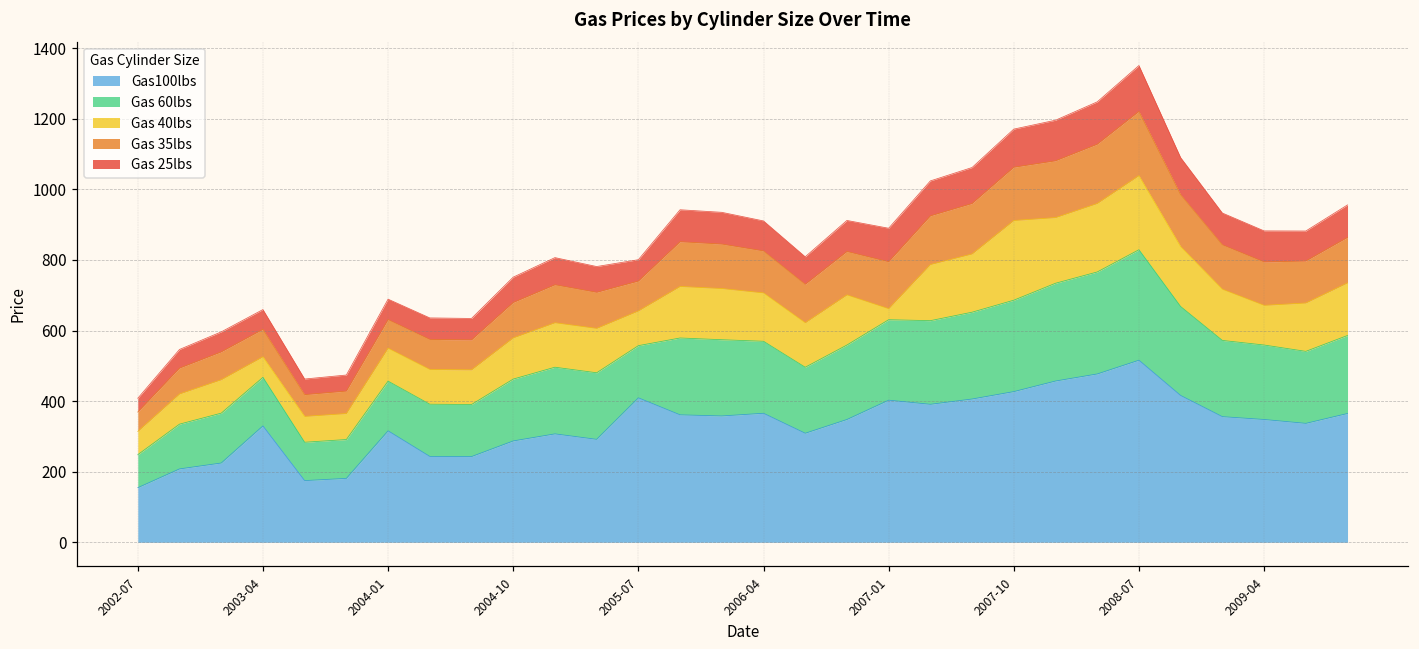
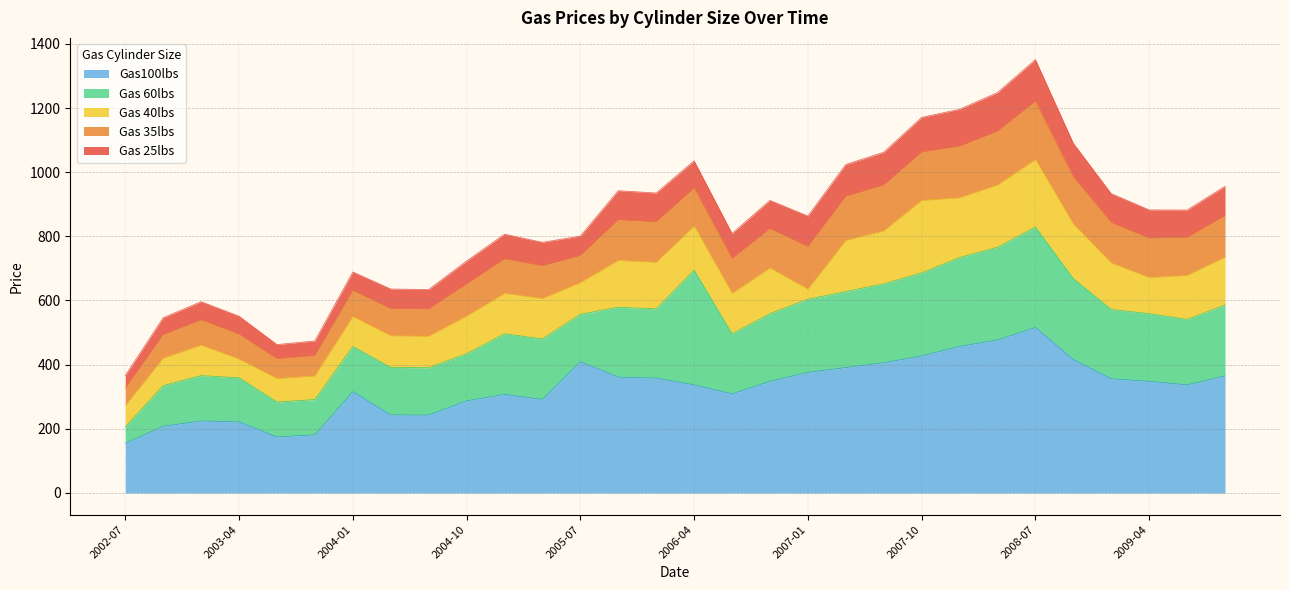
Gas 60lbs, 2002-07: 90 -> 50
Gas100lbs, 2003-04: 330 -> 220
Gas 60lbs, 2004-10: 180 -> 150
Gas100lbs, 2006-04: 370 -> 340
Gas 60lbs, 2006-04: 200 -> 360
Gas100lbs, 2007-01: 400 -> 380
